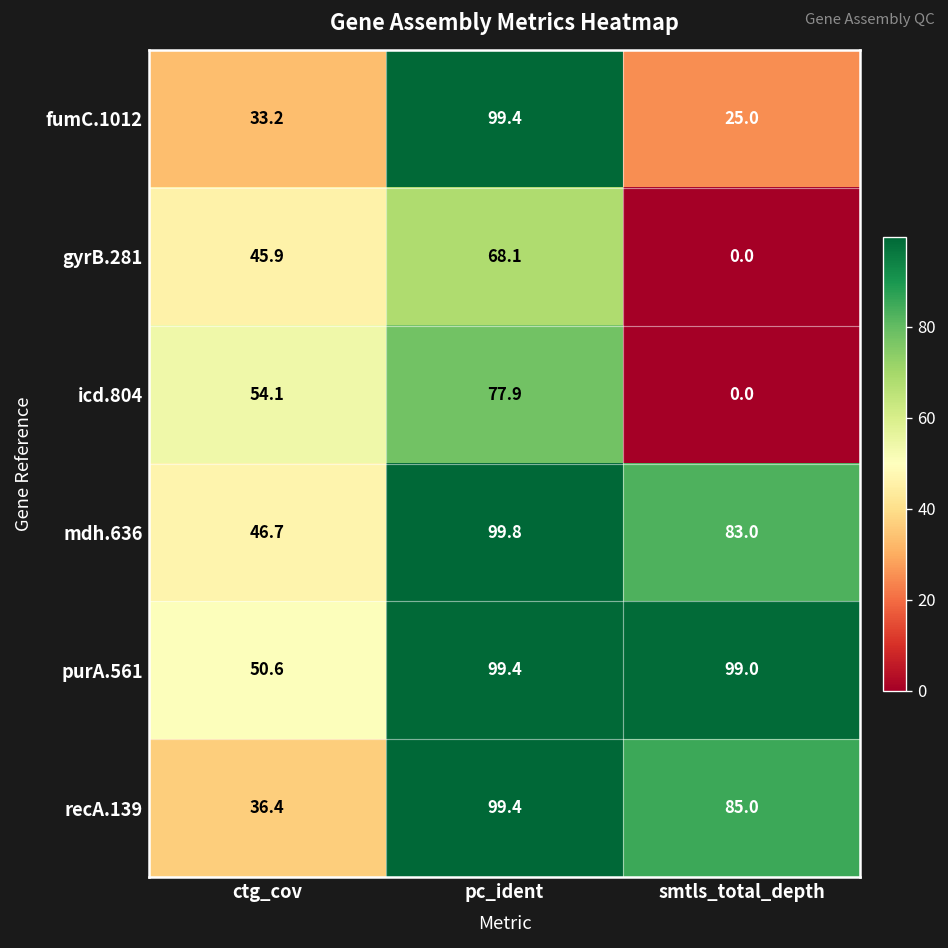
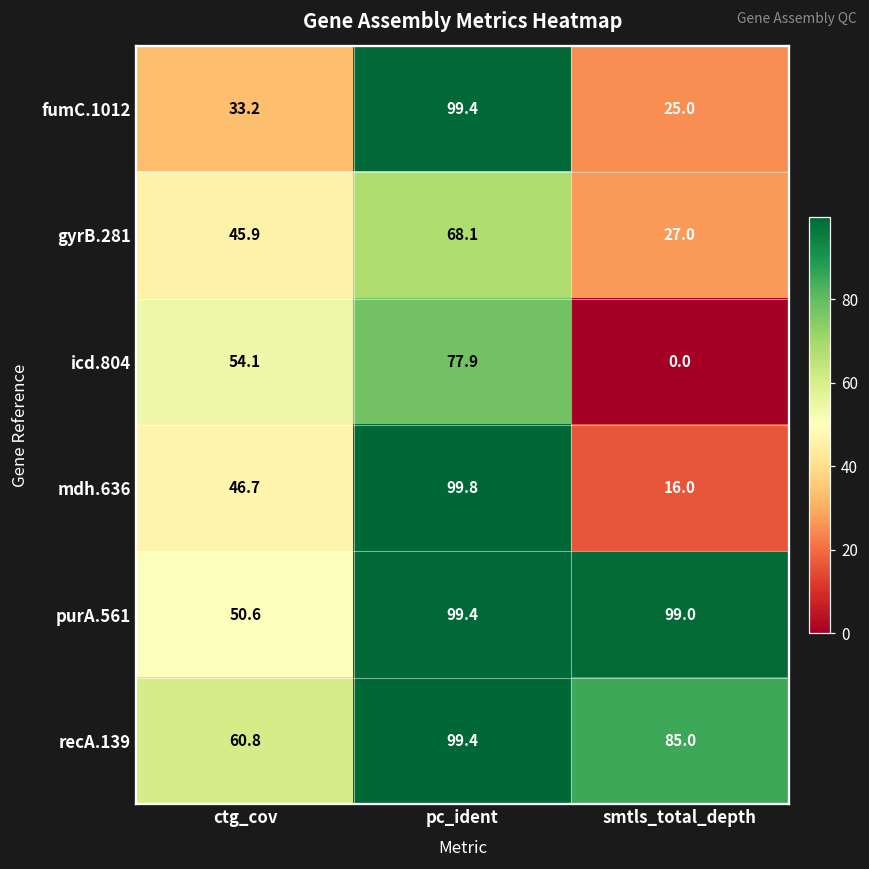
gyrB.281, smtls_total_depth: 0.0 -> 27.0
mdh.636, smtls_total_depth: 83.0 -> 16.0
recA.139, ctg_cov: 36.4 -> 60.8
